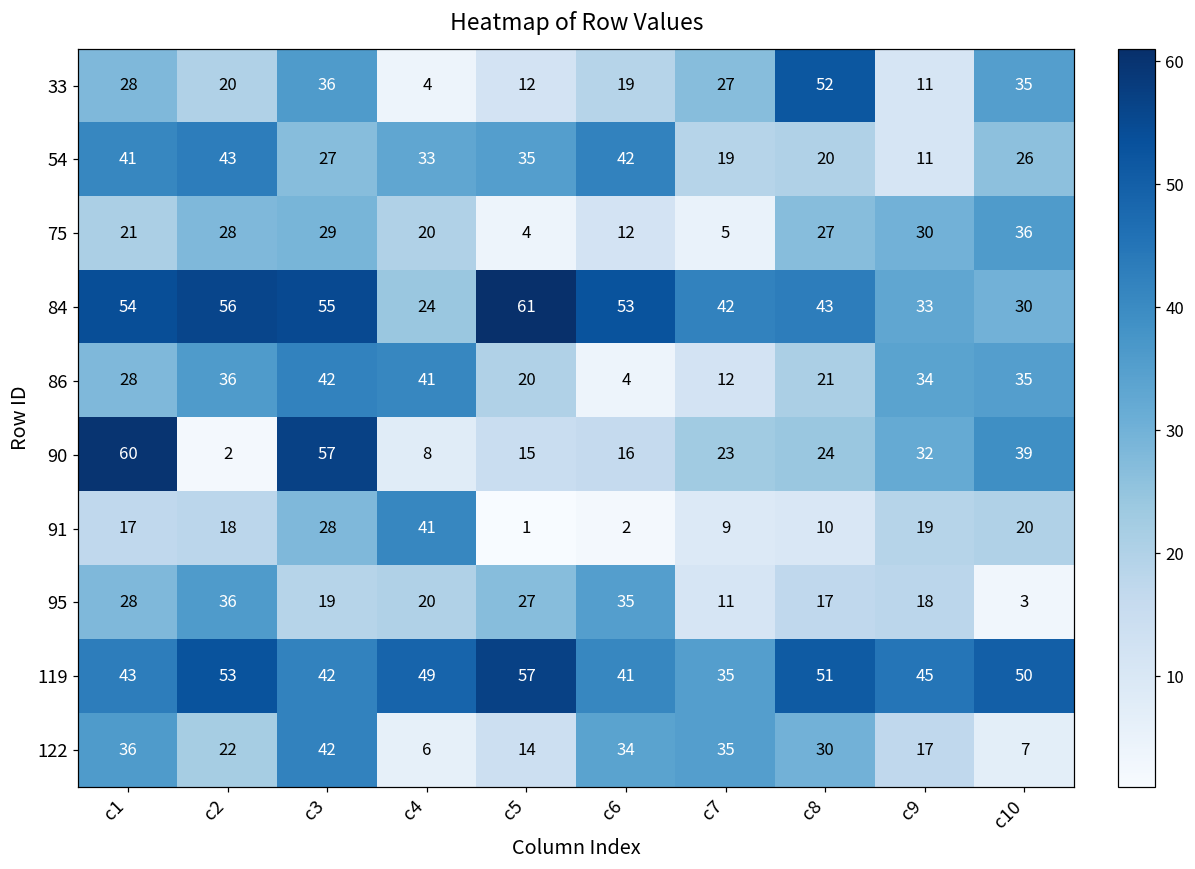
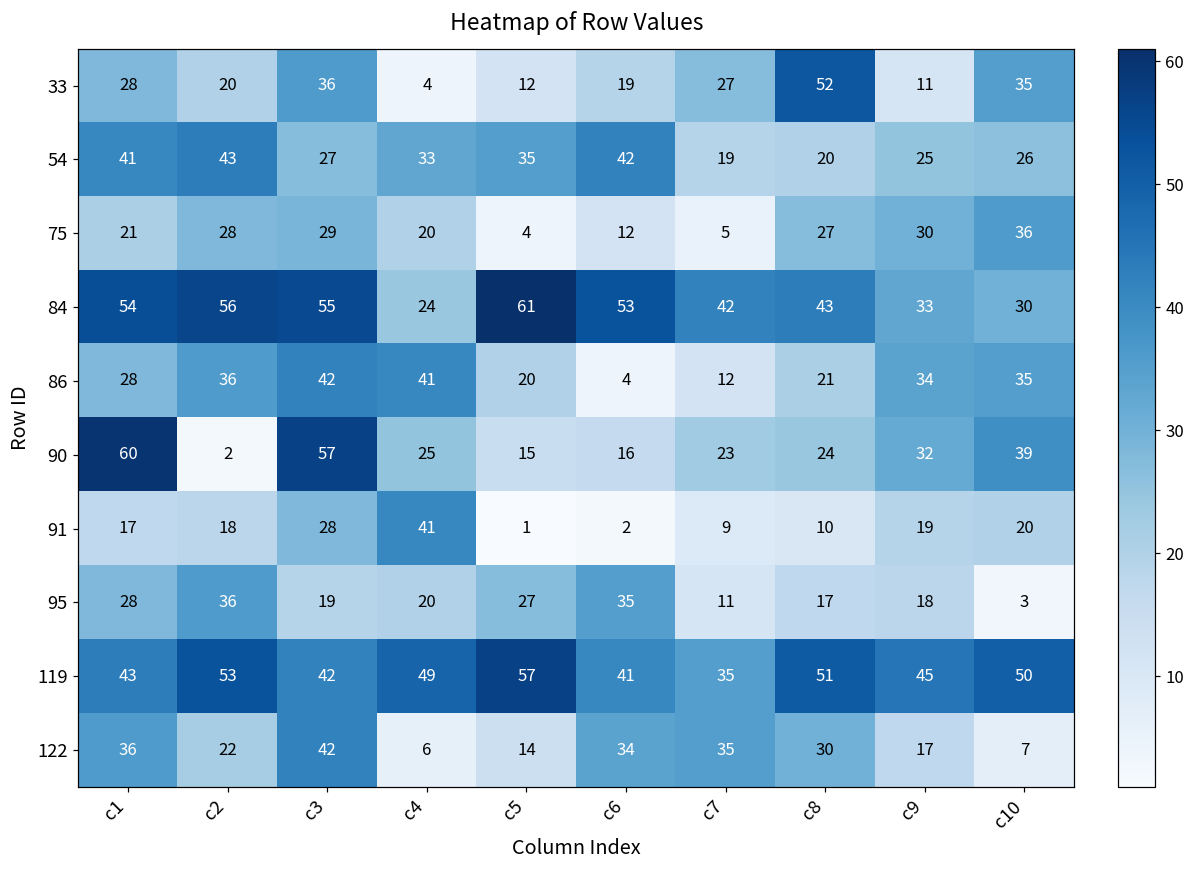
54, c9: 11 -> 25
90, c4: 8 -> 25
